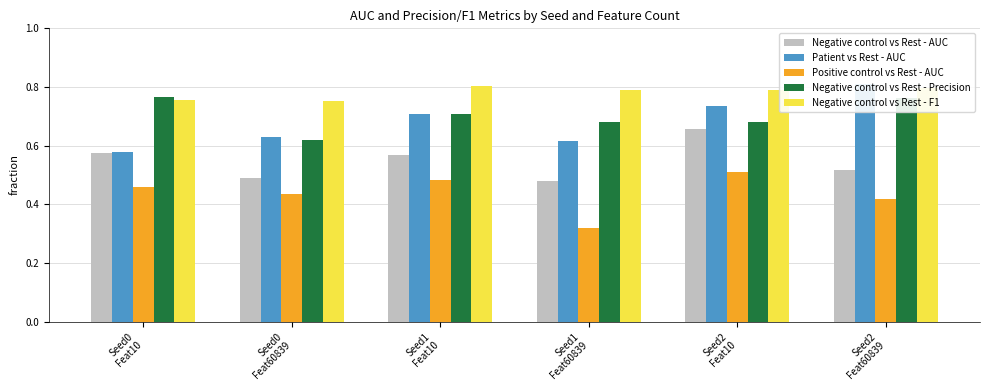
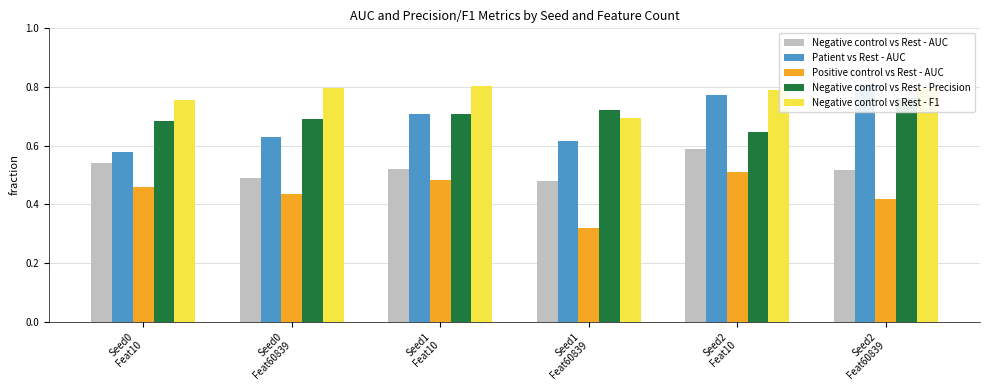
Negative control vs Rest - AUC, Seed0 Feat10: 0.58 -> 0.54
Negative control vs Rest - Precision, Seed0 Feat10: 0.77 -> 0.68
Negative control vs Rest - Precision, Seed0 Feat60839: 0.62 -> 0.69
Negative control vs Rest - F1, Seed0 Feat60839: 0.75 -> 0.80
Negative control vs Rest - AUC, Seed1 Feat10: 0.57 -> 0.52
Negative control vs Rest - Precision, Seed1 Feat60839: 0.68 -> 0.72
Negative control vs Rest - F1, Seed1 Feat60839: 0.79 -> 0.70
Negative control vs Rest - AUC, Seed2 Feat10: 0.66 -> 0.59
Patient vs Rest - AUC, Seed2 Feat10: 0.74 -> 0.77
Negative control vs Rest - Precision, Seed2 Feat10: 0.68 -> 0.65
